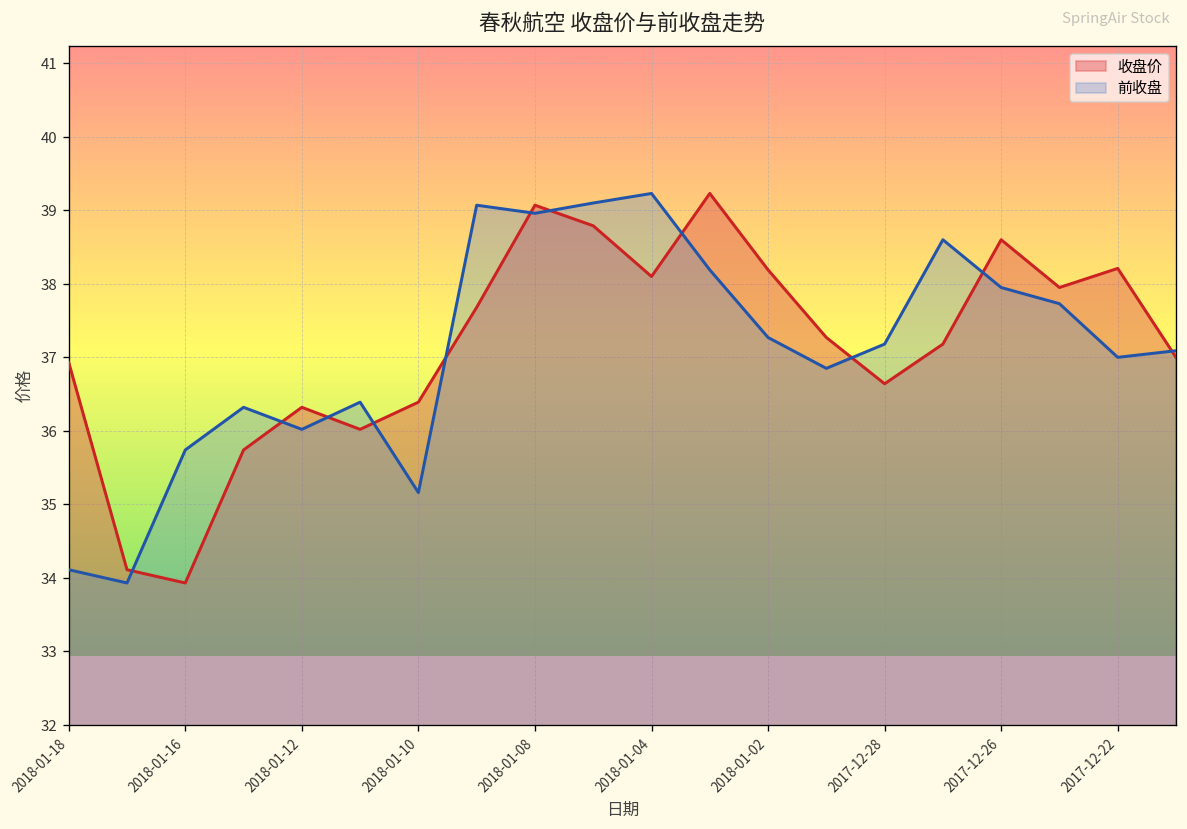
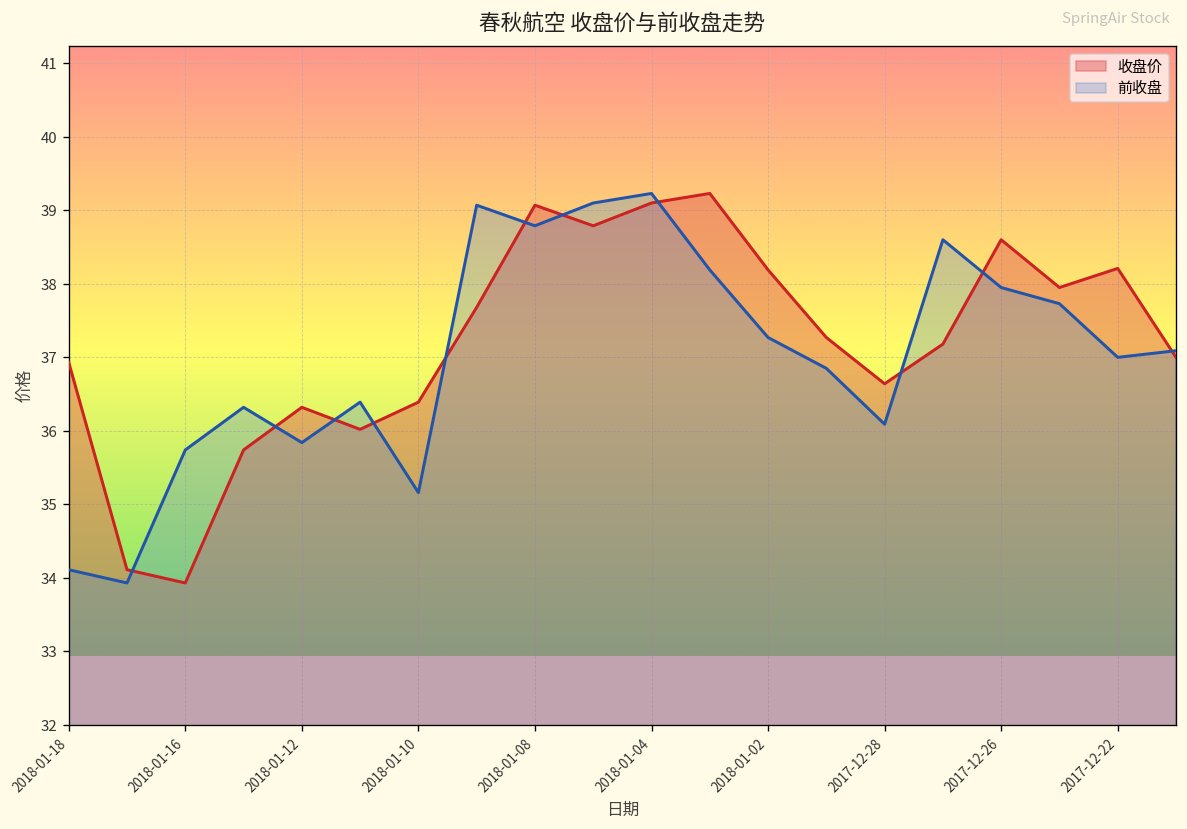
前收盘, 2018-01-12: 36.0 -> 35.8
前收盘, 2018-01-08: 39.0 -> 38.8
收盘价, 2018-01-04: 38.1 -> 39.1
前收盘, 2017-12-28: 37.2 -> 36.1
